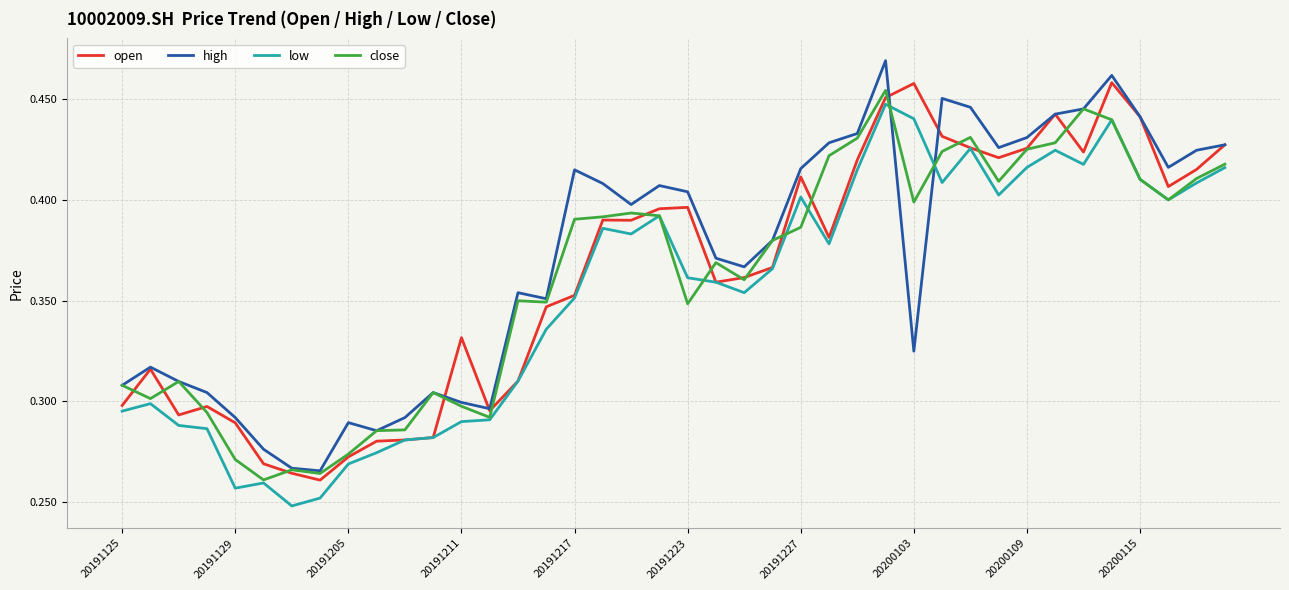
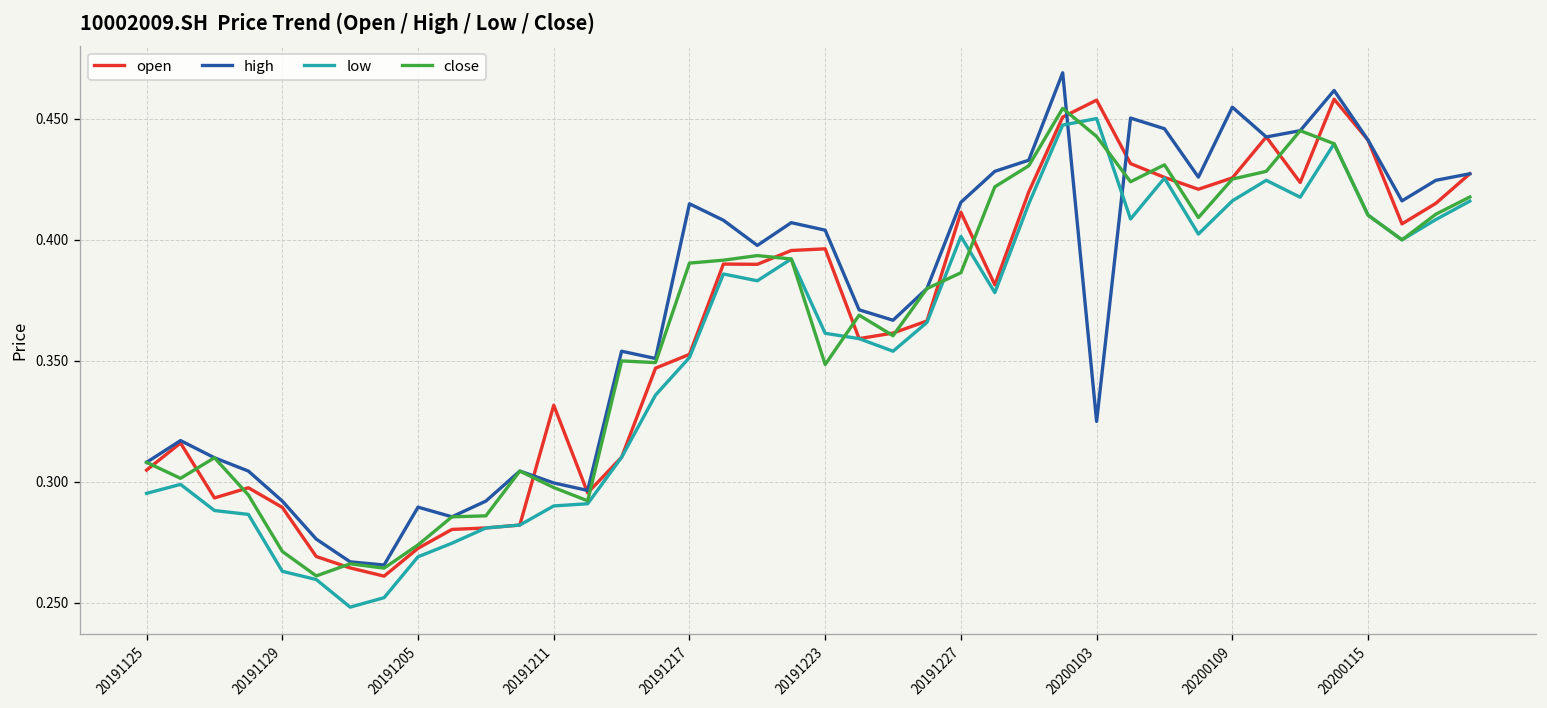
open, 20191125: 0.298 -> 0.305
low, 20191129: 0.257 -> 0.263
low, 20200103: 0.440 -> 0.450
close, 20200103: 0.399 -> 0.443
high, 20200109: 0.431 -> 0.455
